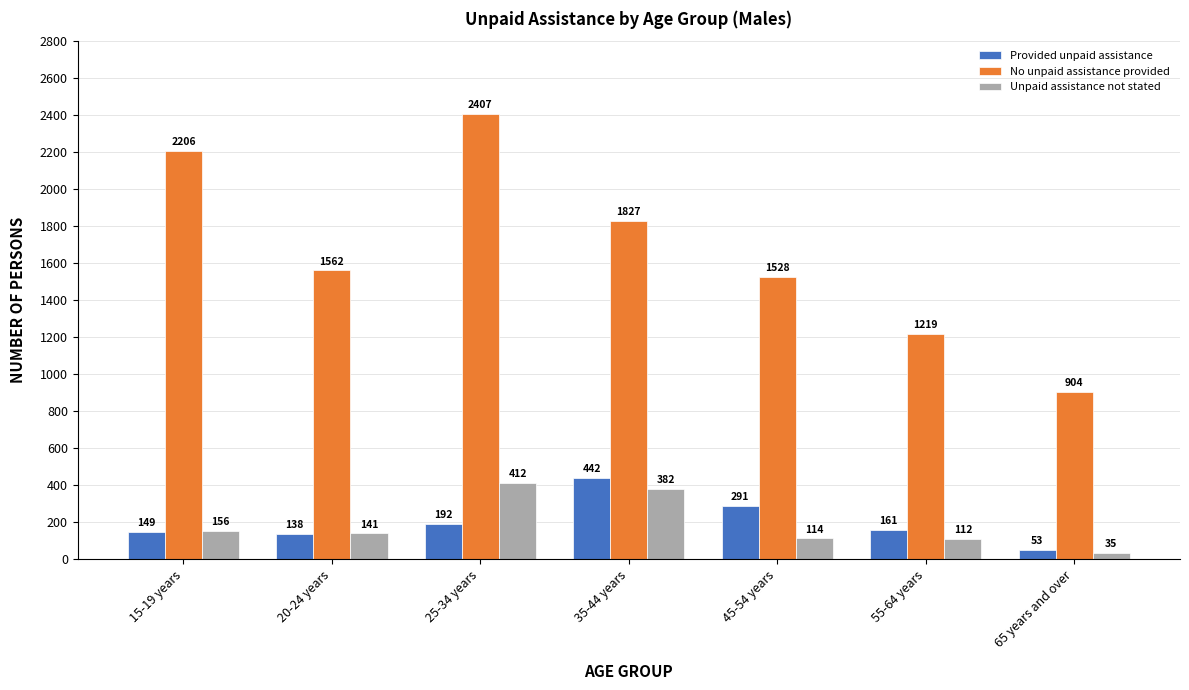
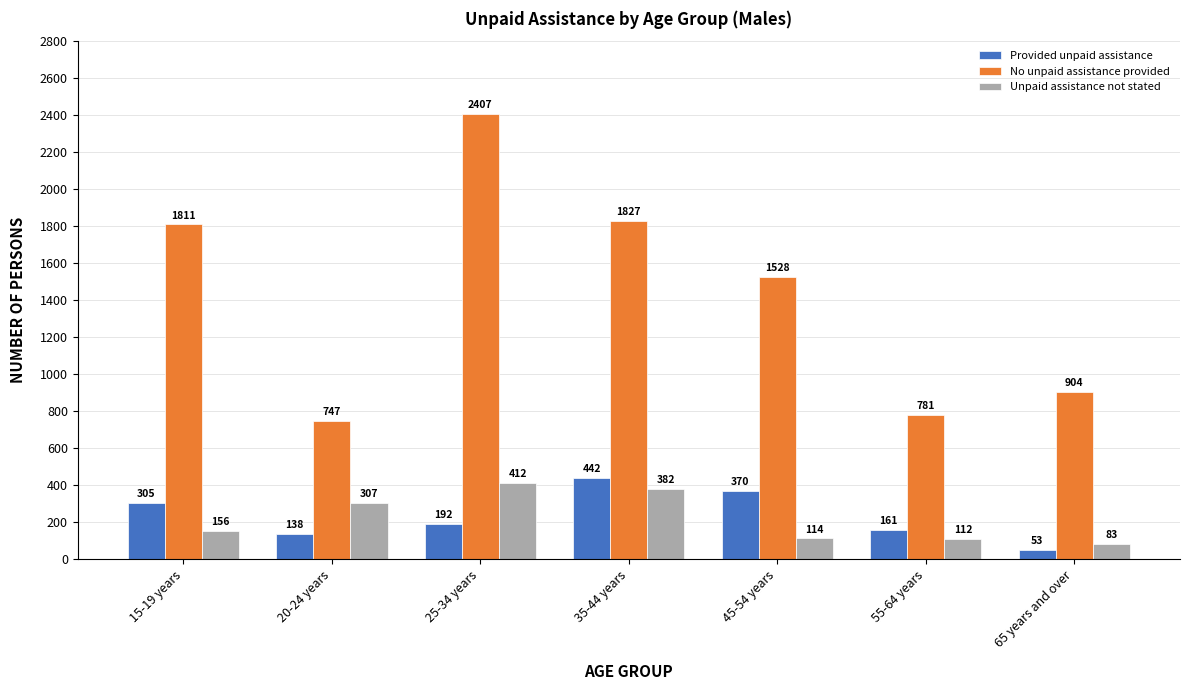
Provided unpaid assistance, 15-19 years: 149 -> 305
No unpaid assistance provided, 15-19 years: 2206 -> 1811
No unpaid assistance provided, 20-24 years: 1562 -> 747
Unpaid assistance not stated, 20-24 years: 141 -> 307
Provided unpaid assistance, 45-54 years: 291 -> 370
No unpaid assistance provided, 55-64 years: 1219 -> 781
Unpaid assistance not stated, 65 years and over: 35 -> 83
